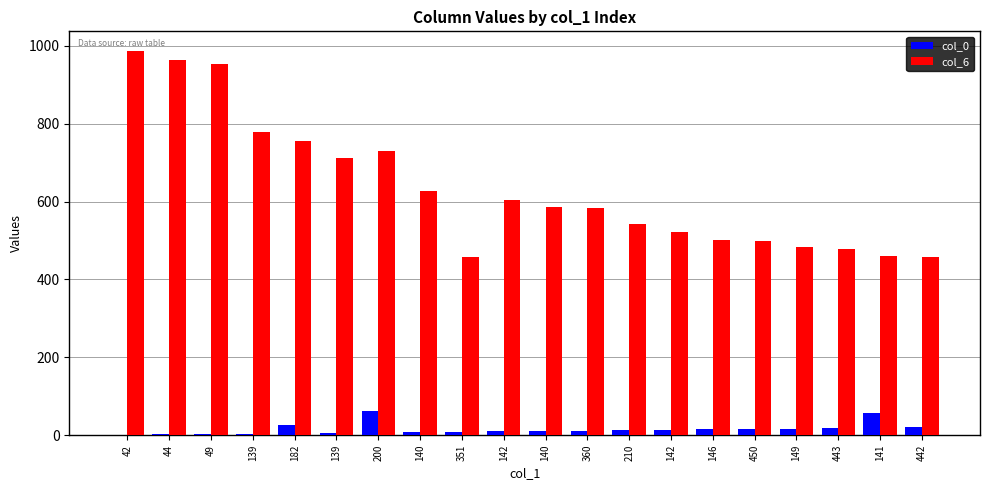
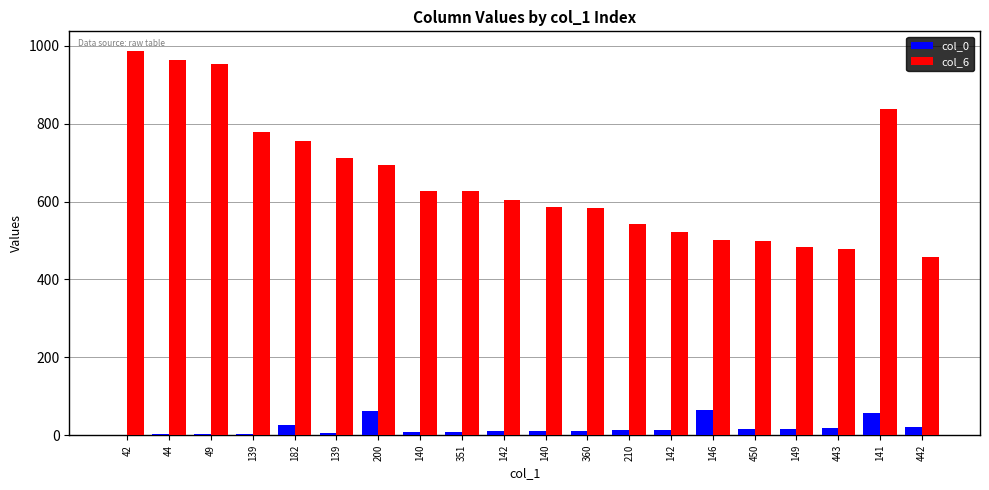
col_6, 200: 730 -> 690
col_6, 351: 460 -> 630
col_0, 146: 20 -> 70
col_6, 141: 460 -> 840
